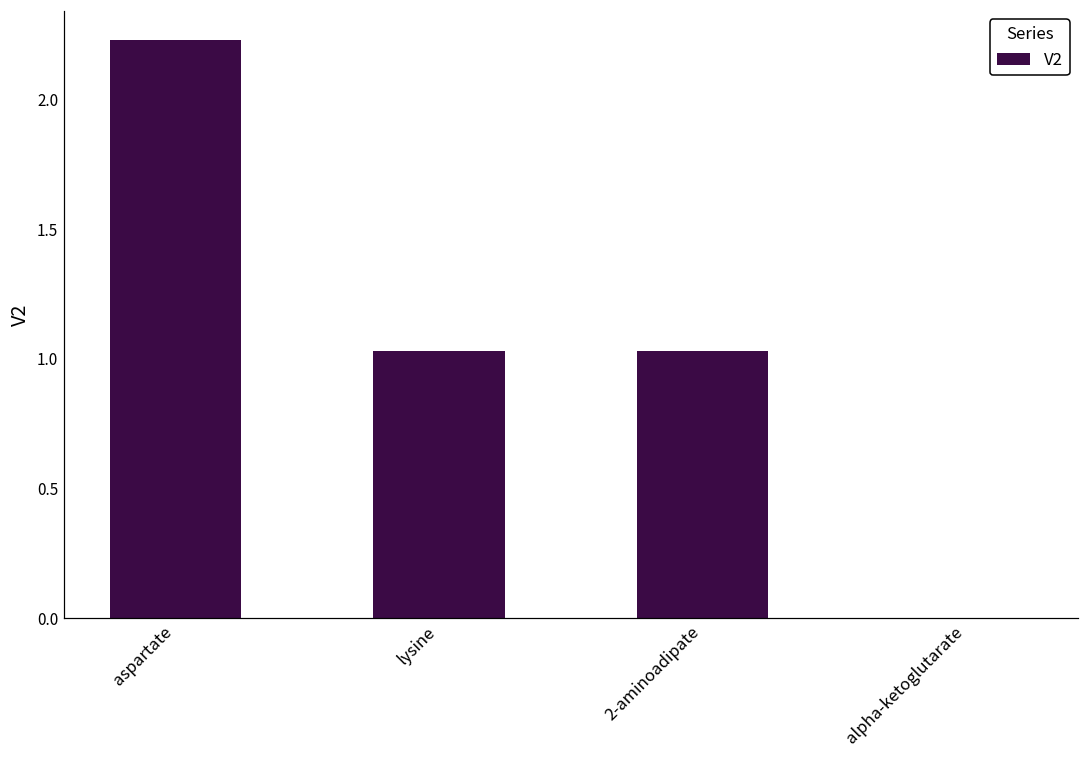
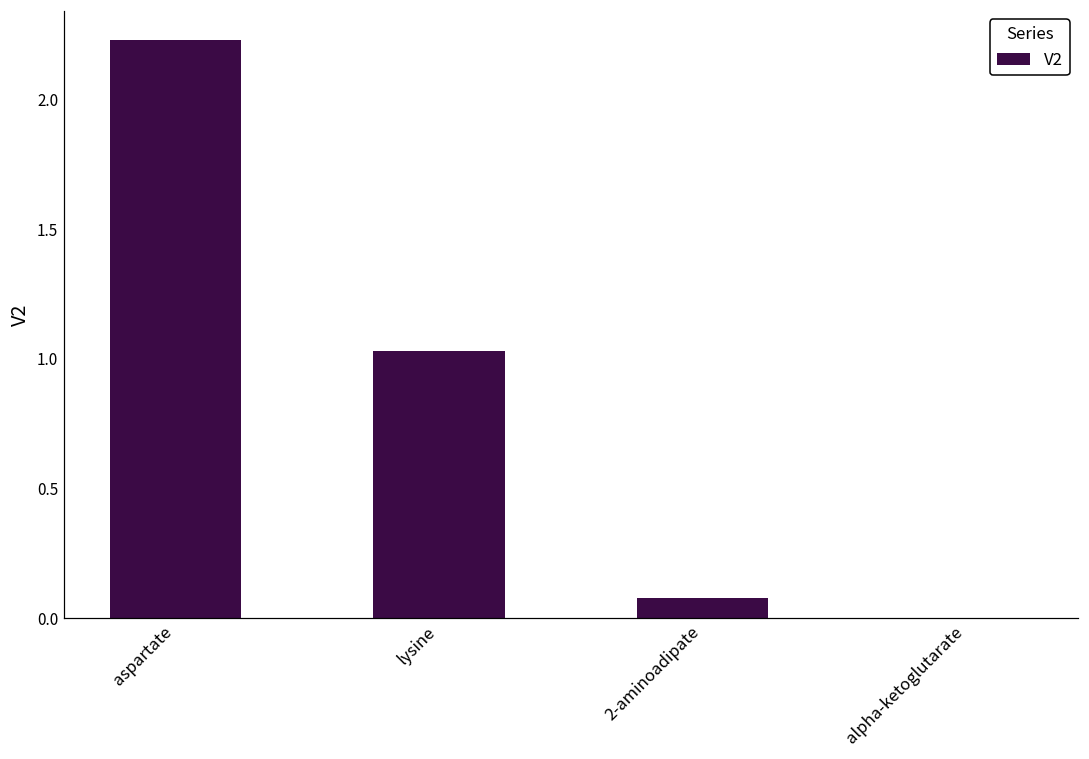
2-aminoadipate: 1.03 -> 0.08
